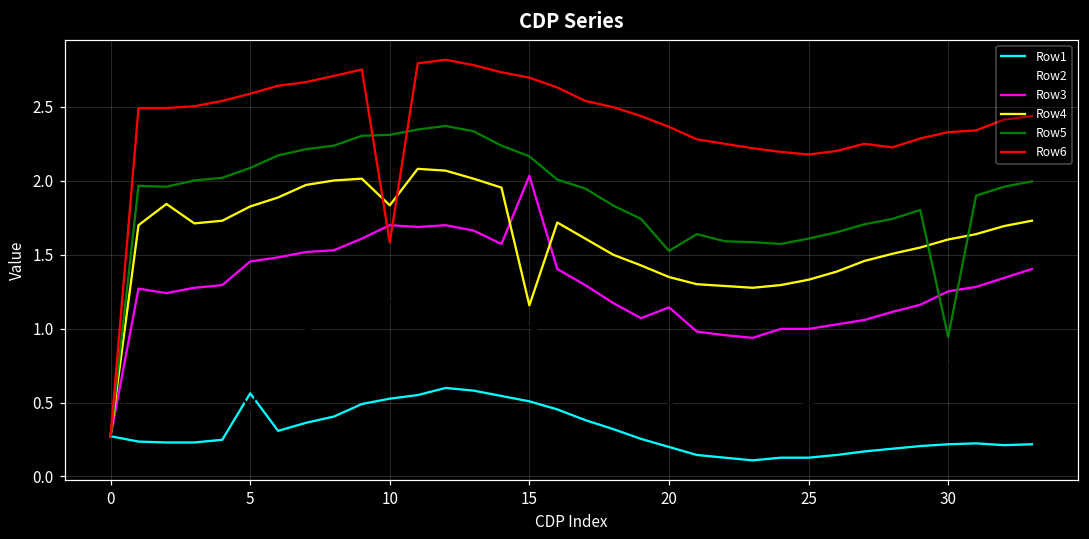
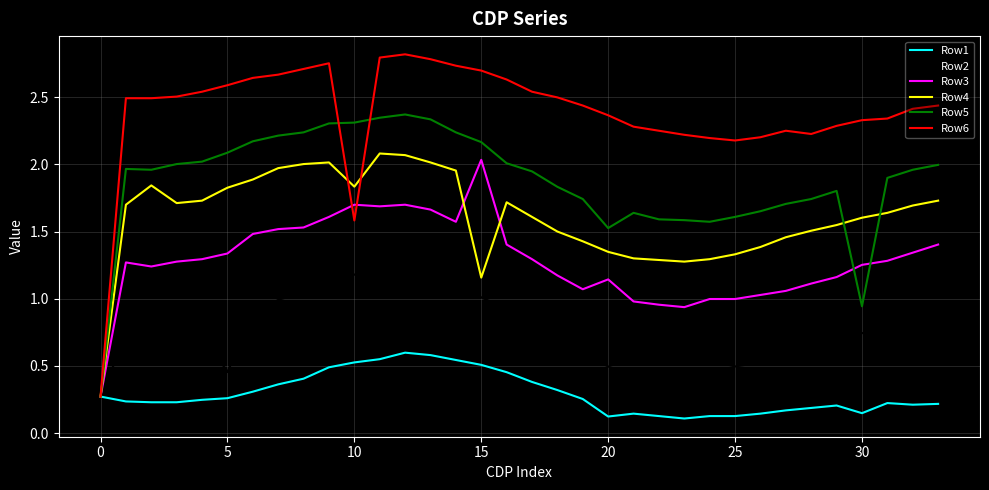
Row1, 5: 0.56 -> 0.26
Row3, 5: 1.45 -> 1.34
Row1, 20: 0.20 -> 0.12
Row1, 30: 0.22 -> 0.15
